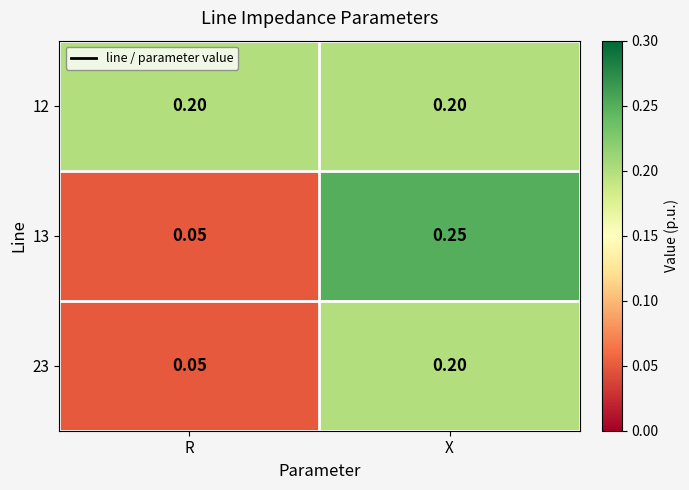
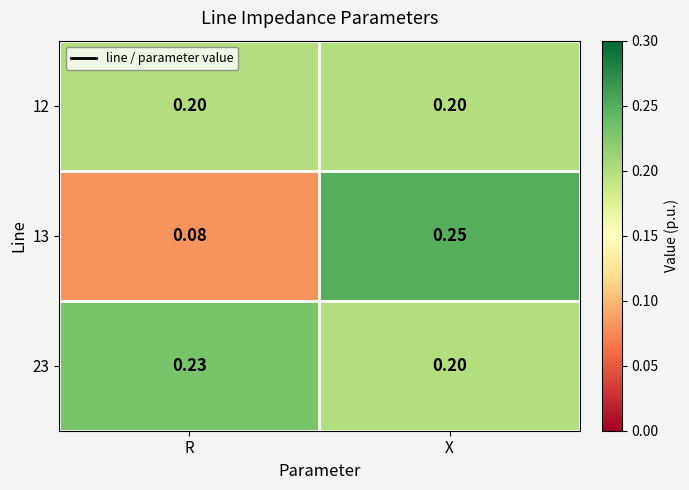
13, R: 0.05 -> 0.08
23, R: 0.05 -> 0.23
